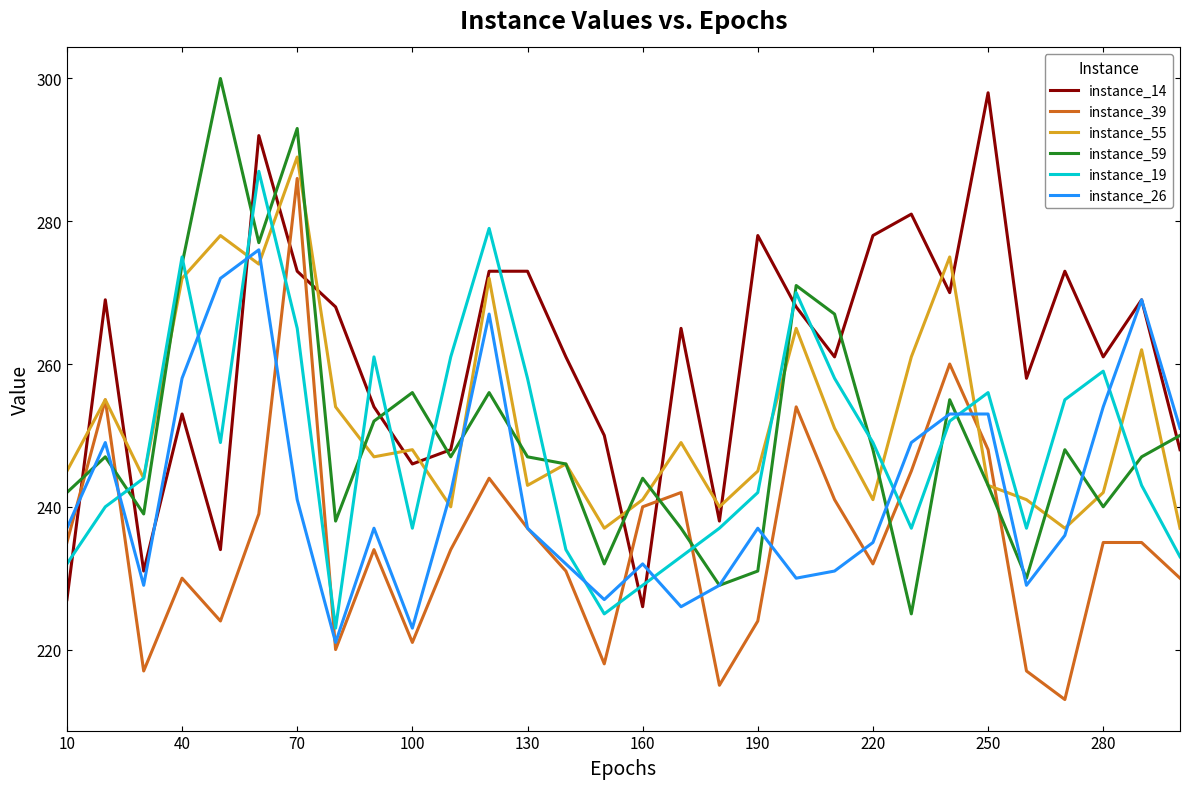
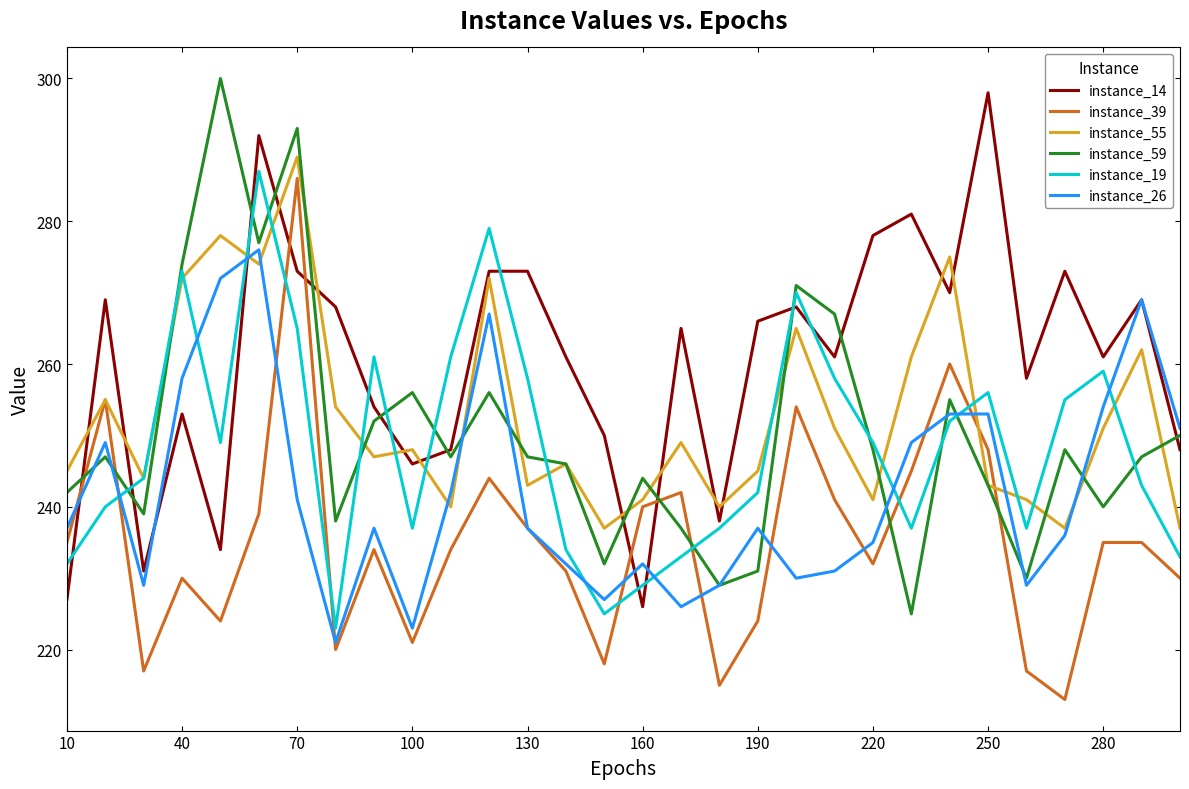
instance_19, 40: 275 -> 273
instance_14, 190: 278 -> 266
instance_55, 280: 242 -> 251
